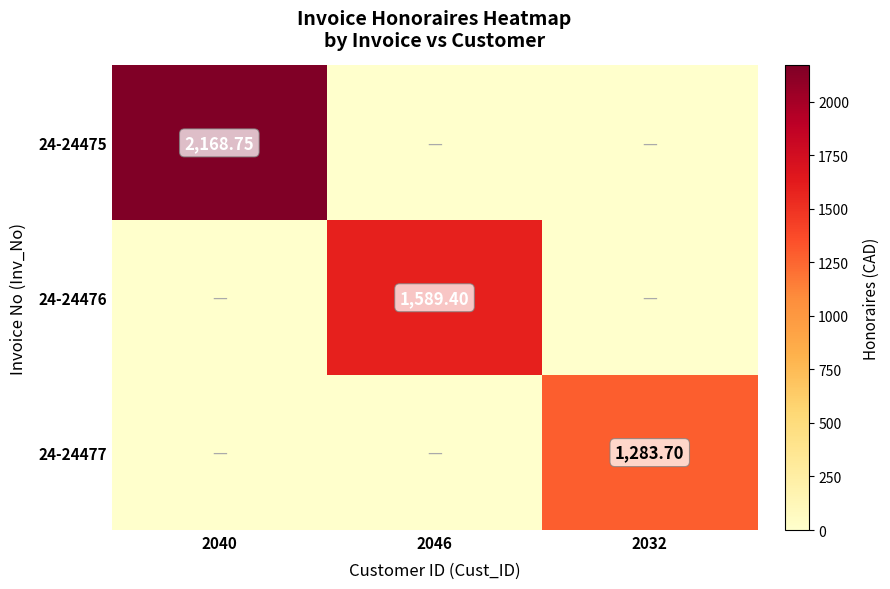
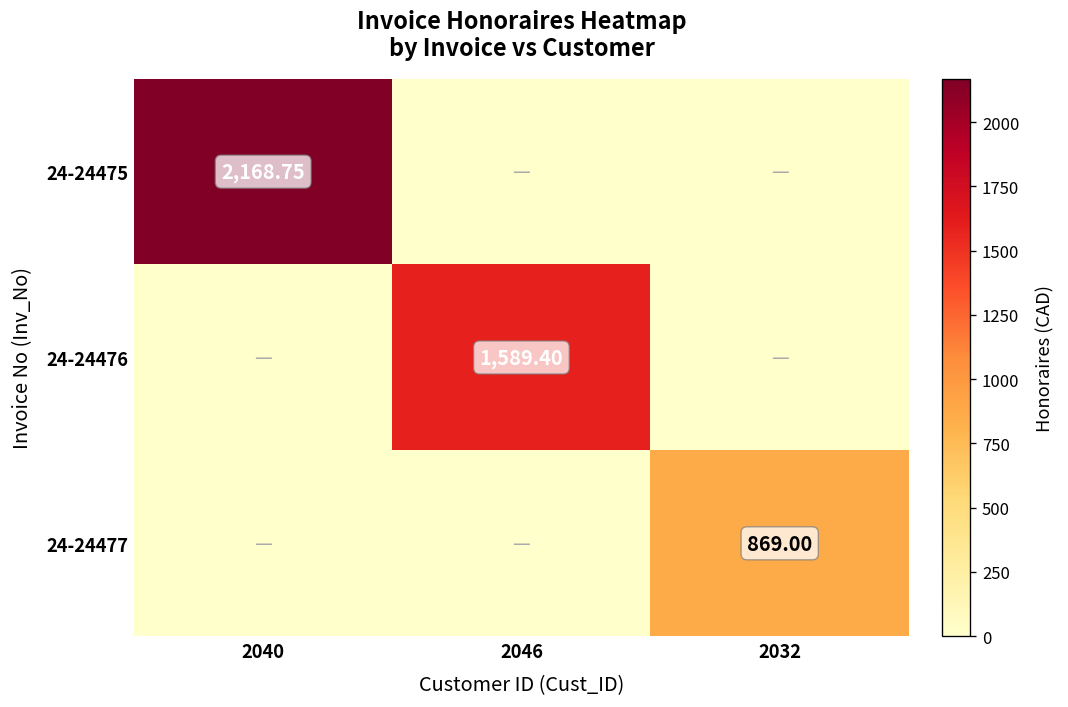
24-24477, 2032: 1,283.70 -> 869.00
